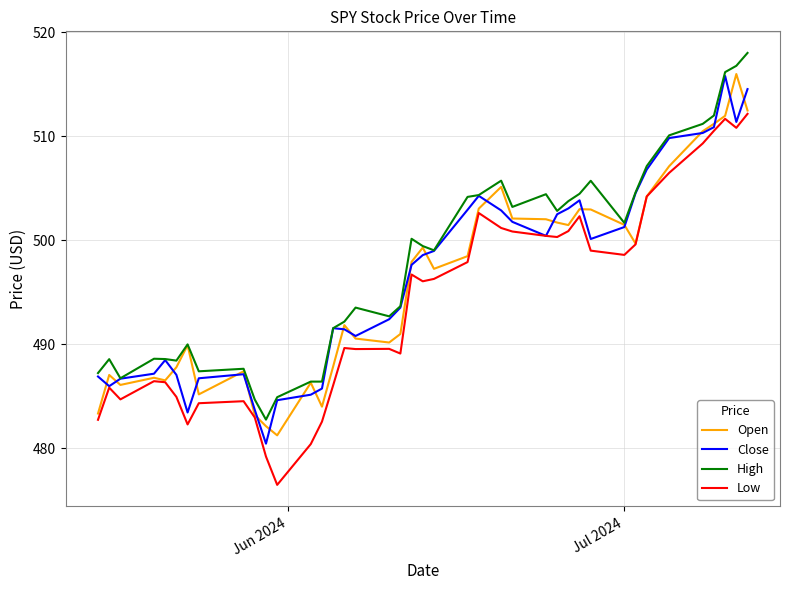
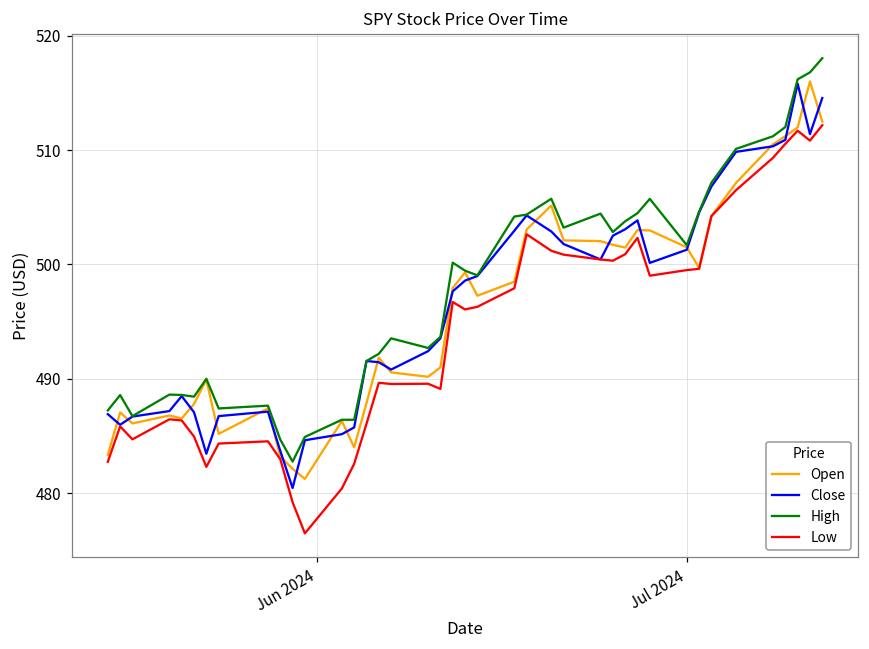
Low, Jul 2024: 498.6 -> 499.5
